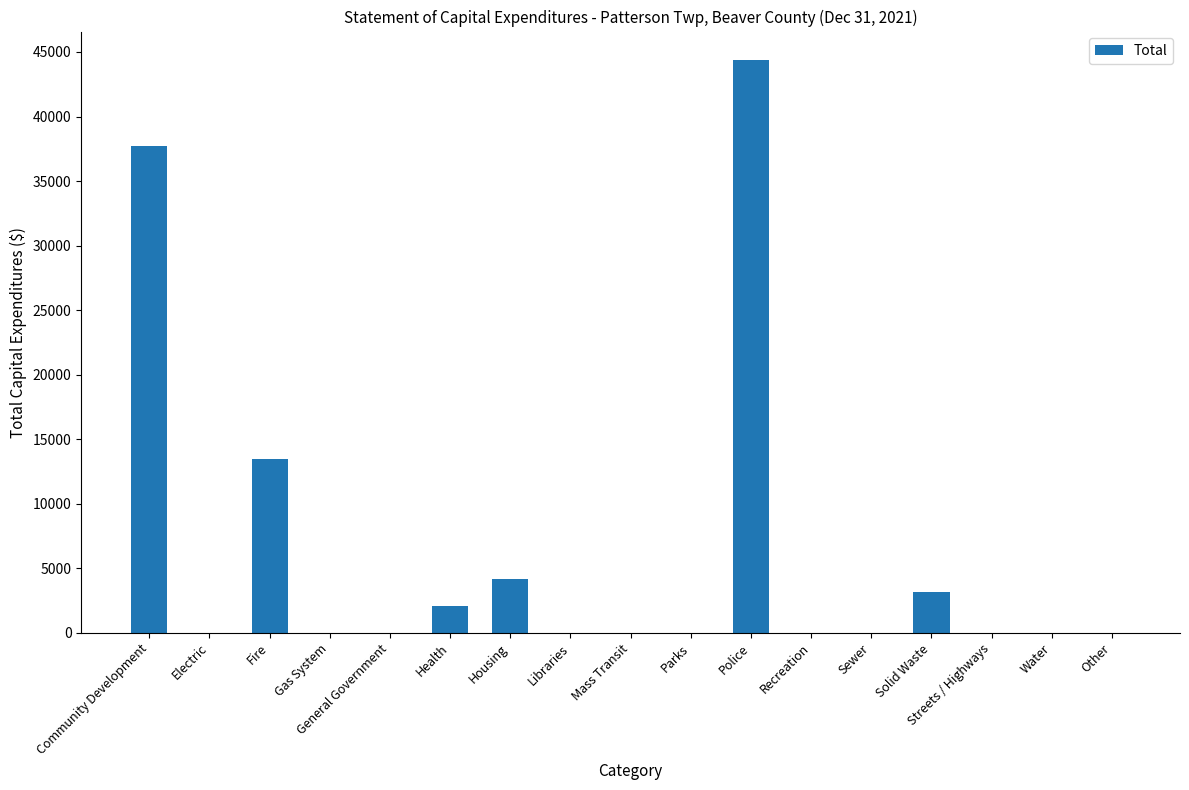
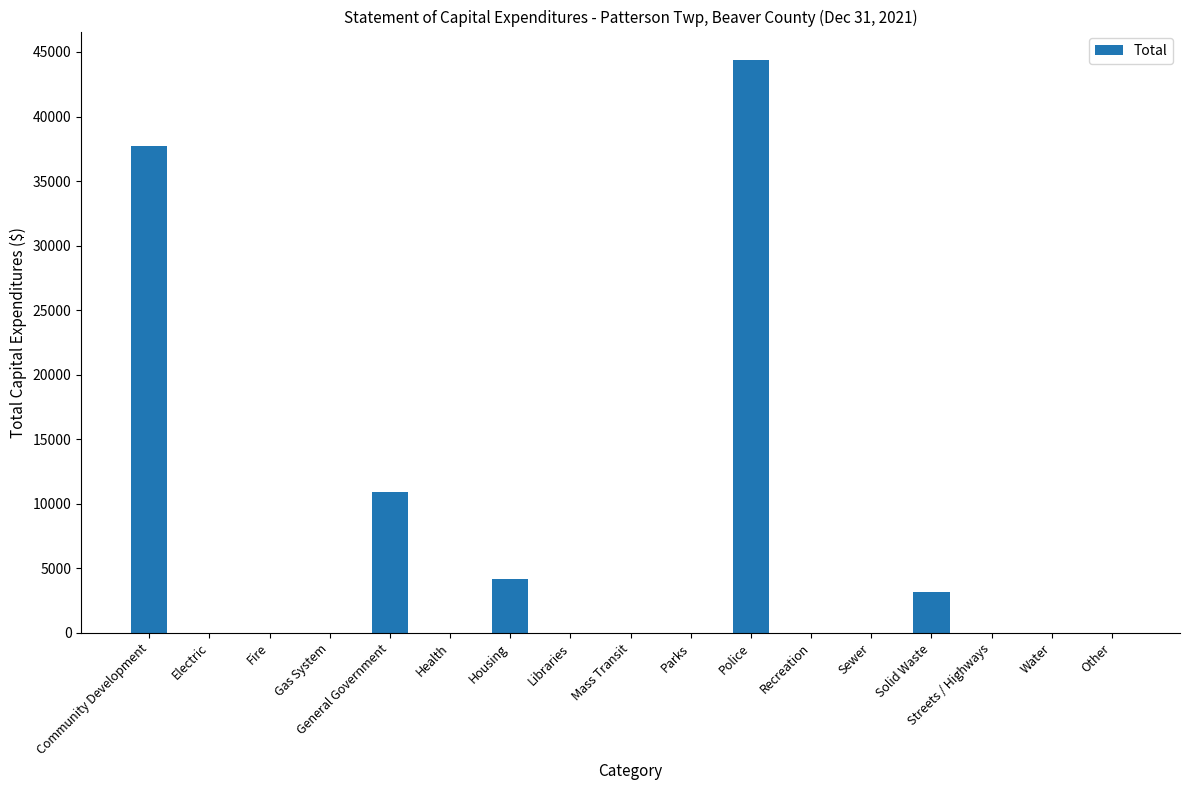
Fire: 13500 -> 0
General Government: 0 -> 10900
Health: 2100 -> 0
